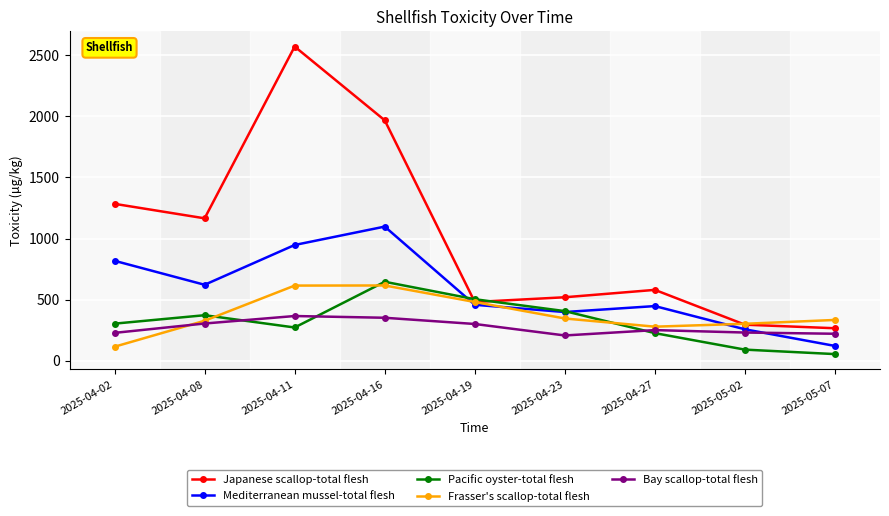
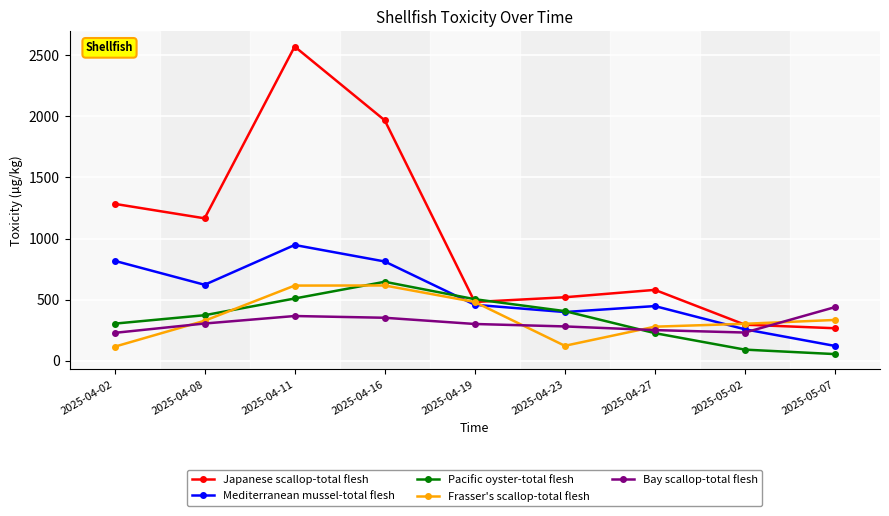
Pacific oyster-total flesh, 2025-04-11: 270 -> 510
Mediterranean mussel-total flesh, 2025-04-16: 1100 -> 810
Frasser's scallop-total flesh, 2025-04-23: 350 -> 120
Bay scallop-total flesh, 2025-04-23: 210 -> 280
Bay scallop-total flesh, 2025-05-07: 220 -> 440
